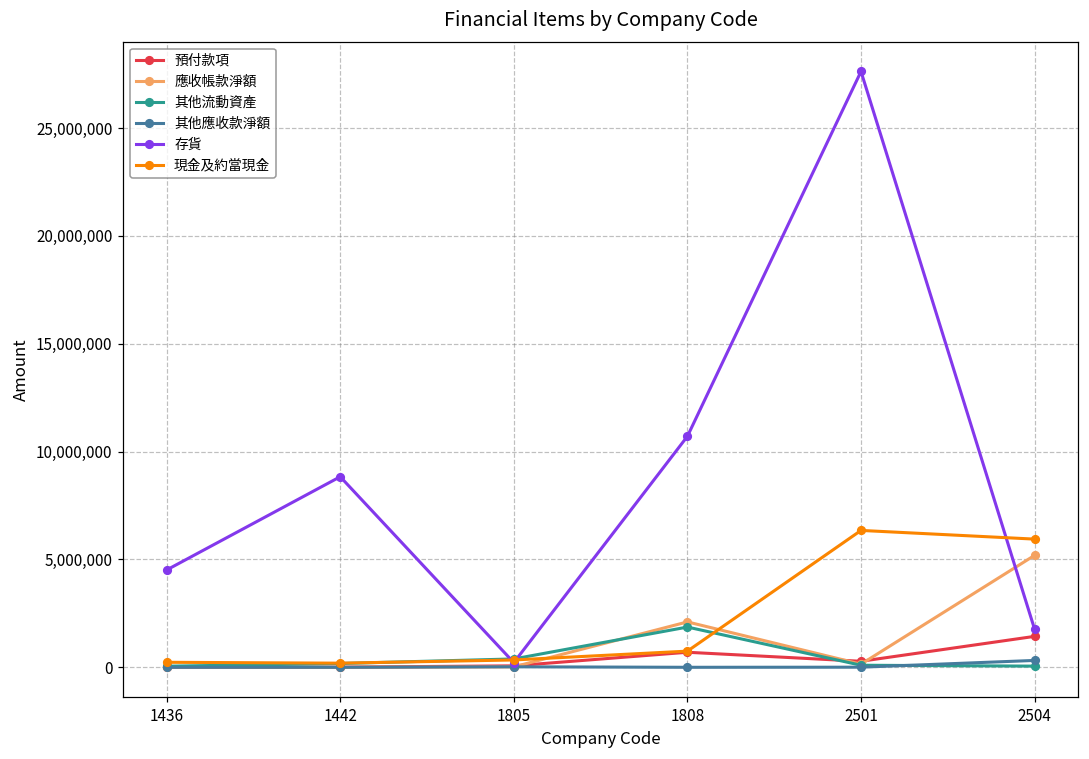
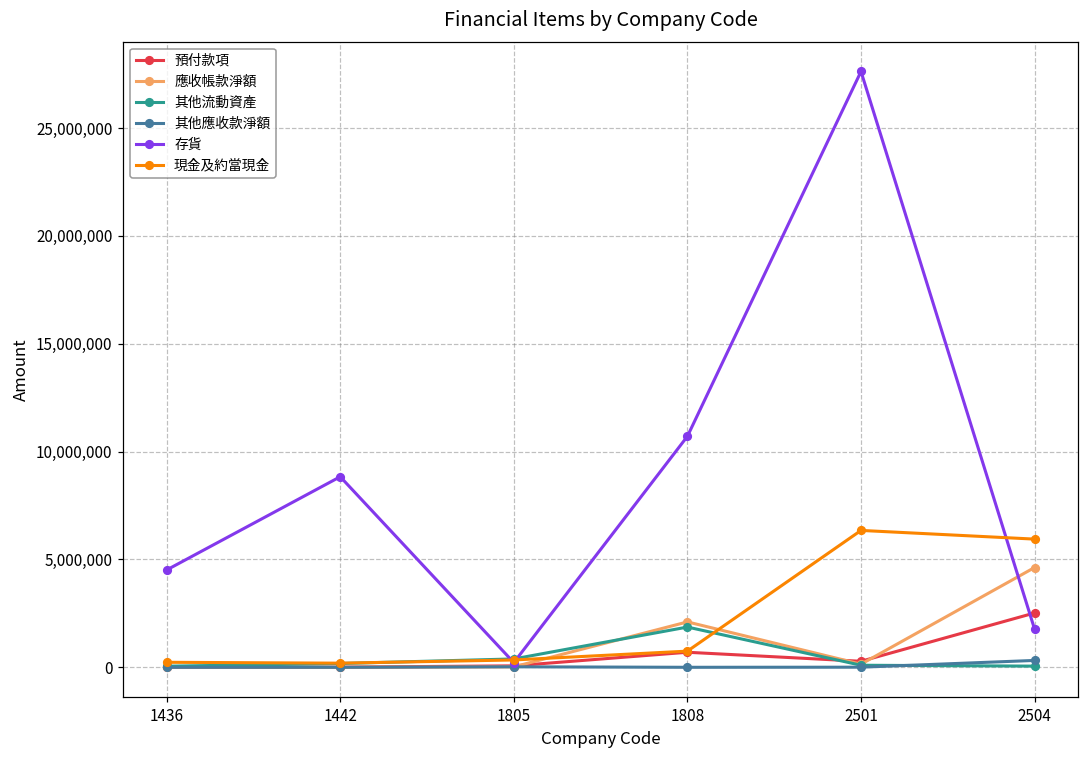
預付款項, 2504: 1,400,000 -> 2,500,000
應收帳款淨額, 2504: 5,200,000 -> 4,600,000
